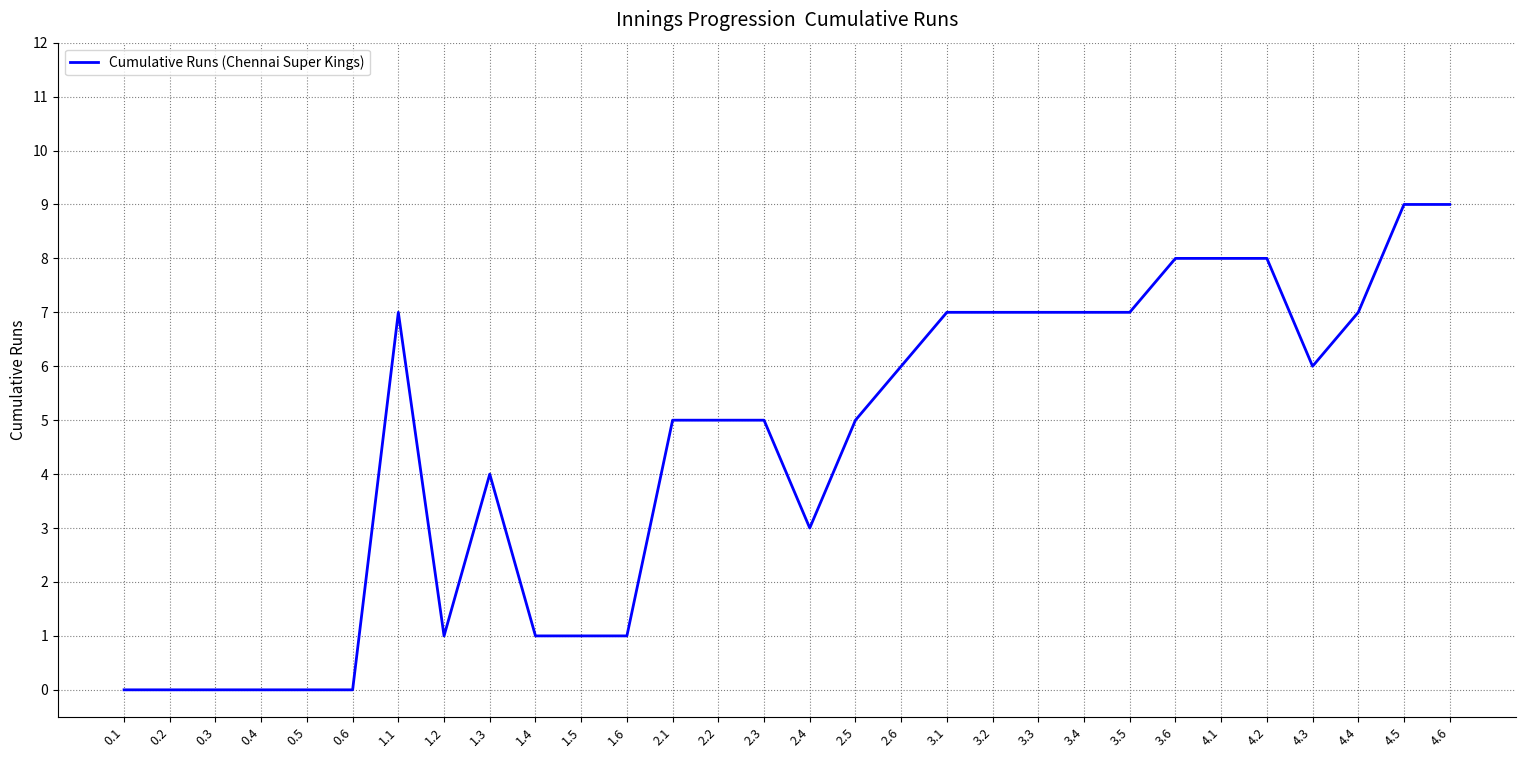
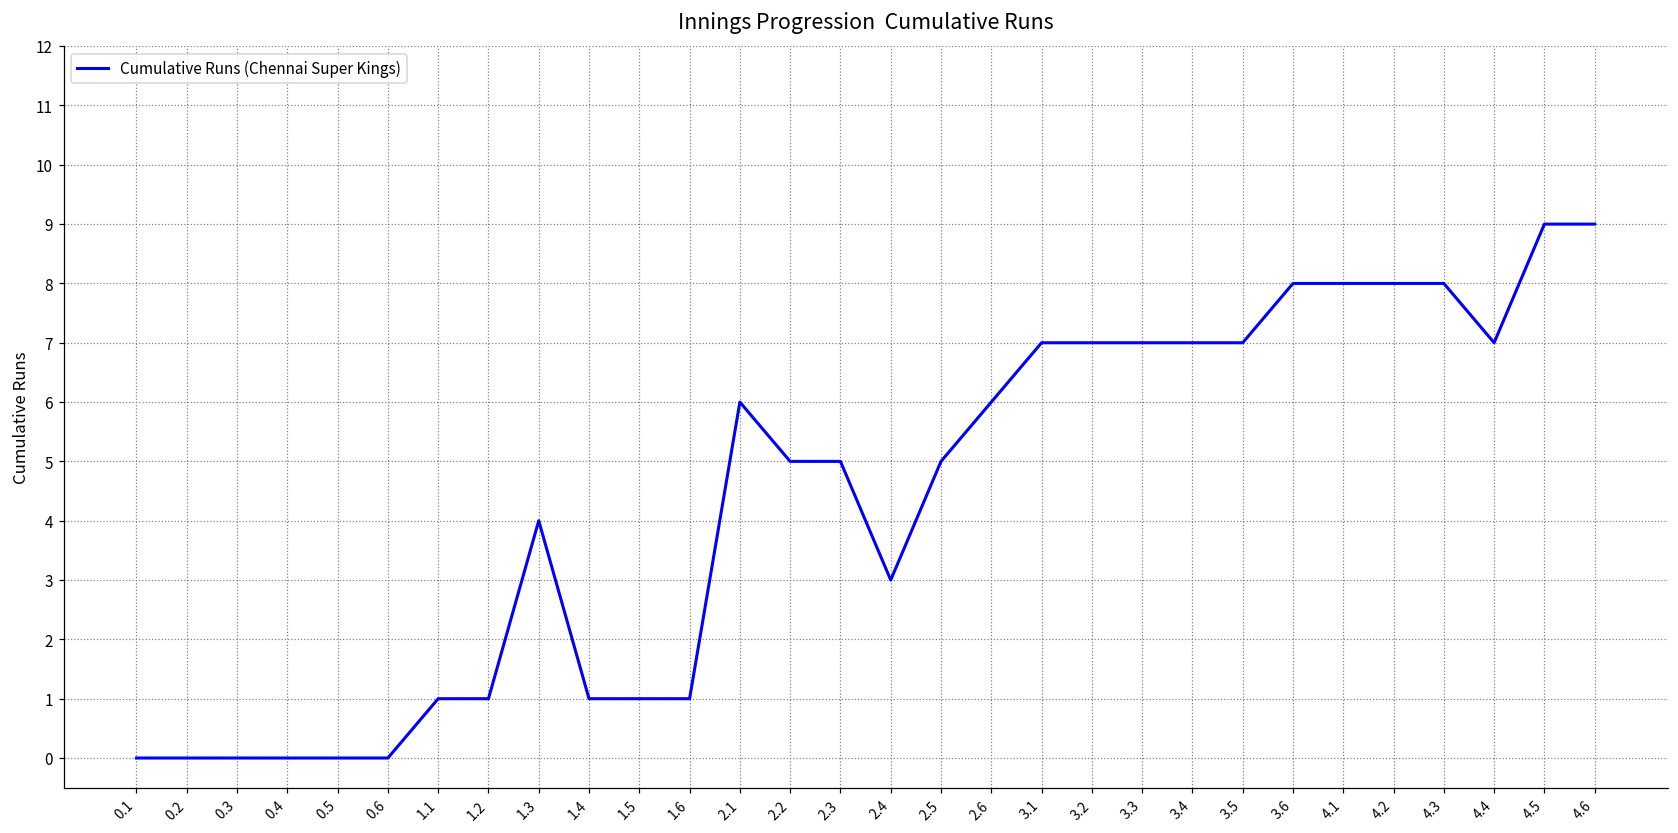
1.1: 7 -> 1
2.1: 5 -> 6
4.3: 6 -> 8
